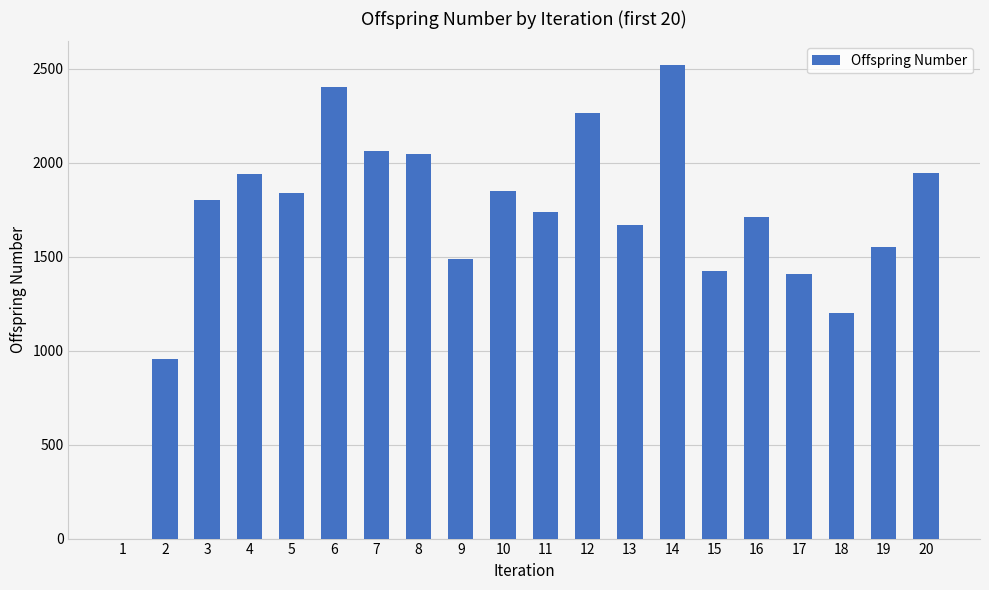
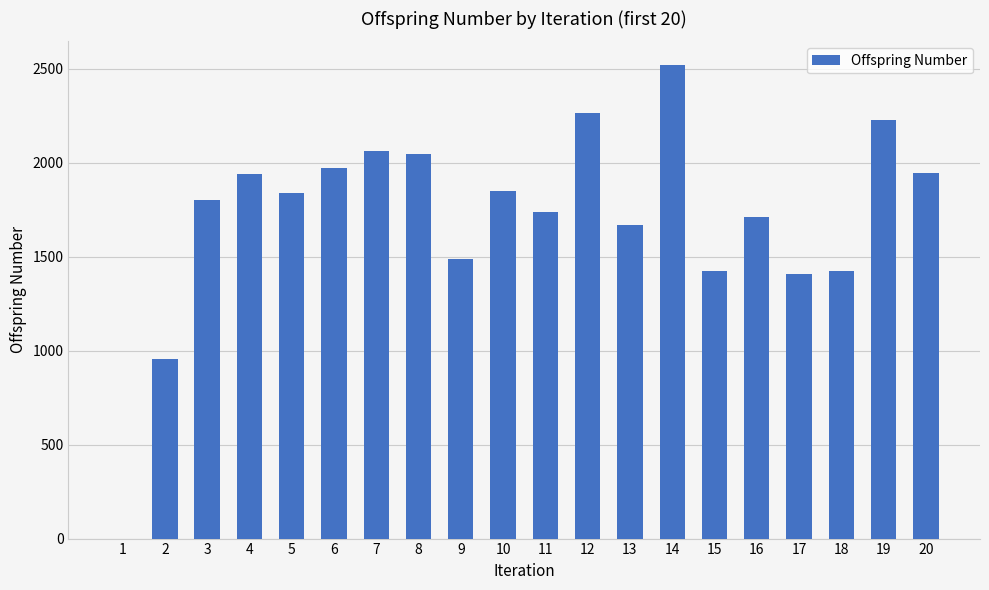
6: 2410 -> 1970
18: 1200 -> 1430
19: 1550 -> 2230
